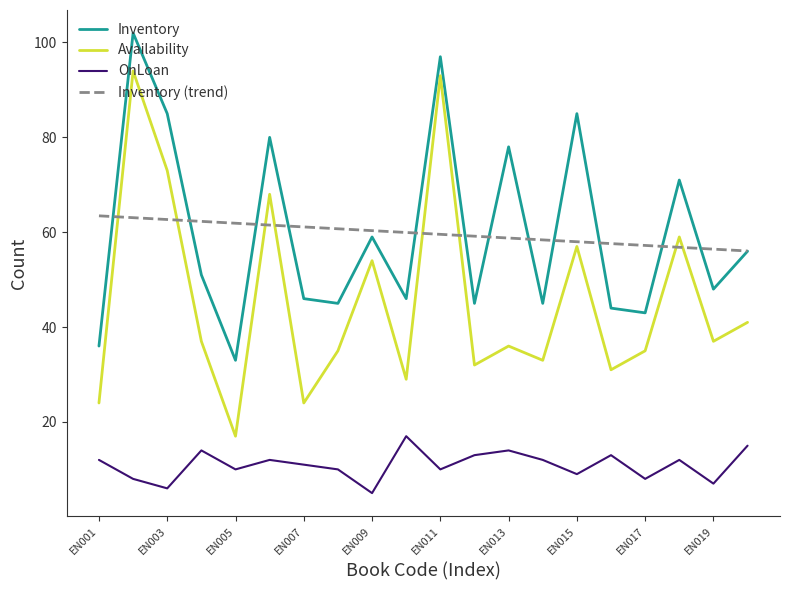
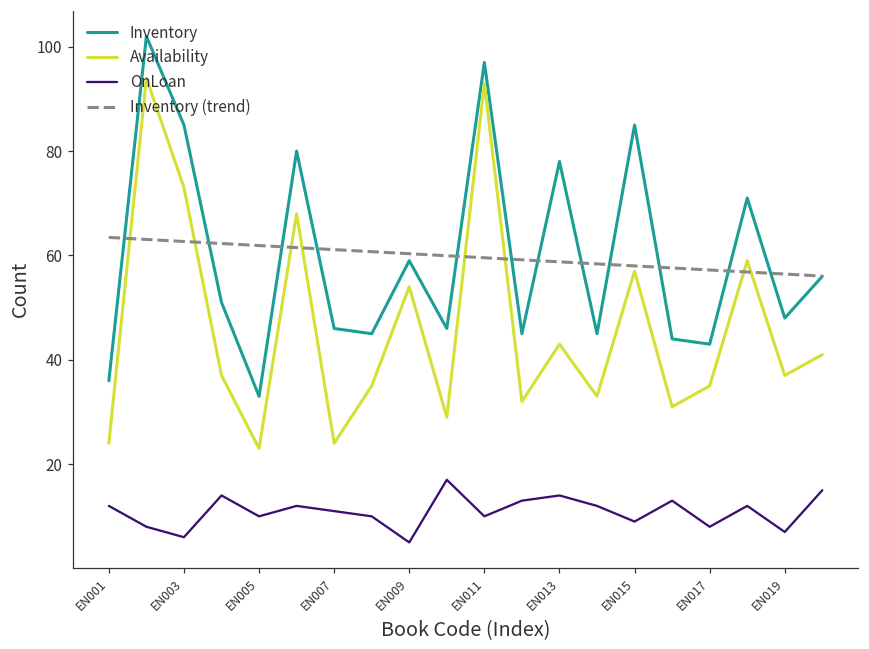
Availability, EN005: 17 -> 23
Availability, EN013: 36 -> 43
